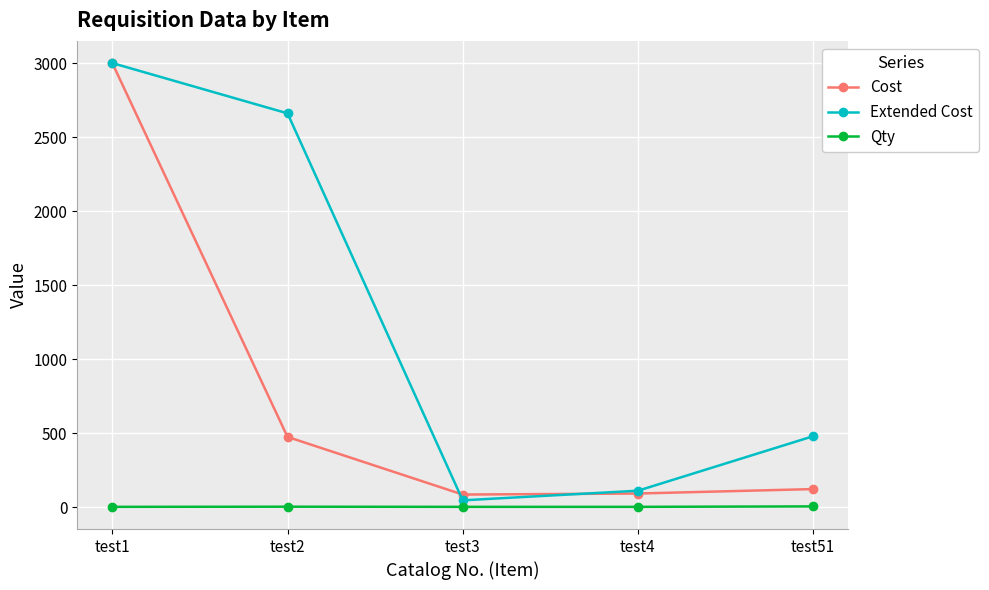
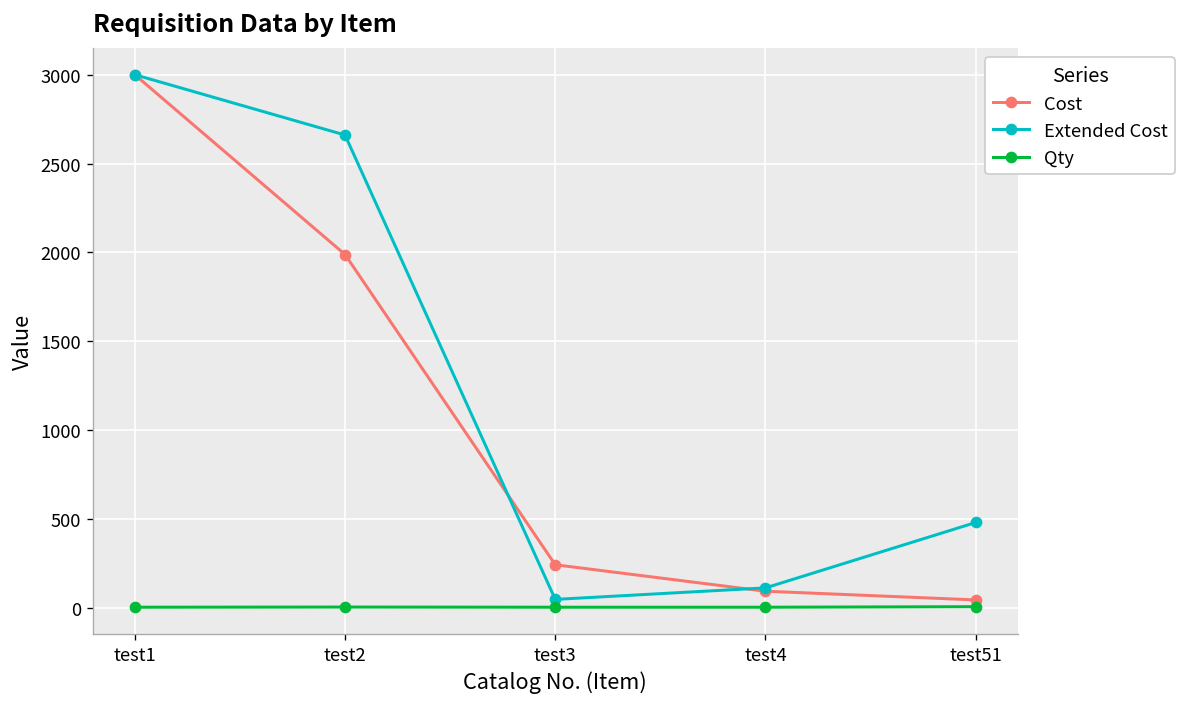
Cost, test2: 470 -> 1990
Cost, test3: 90 -> 240
Cost, test51: 120 -> 40
